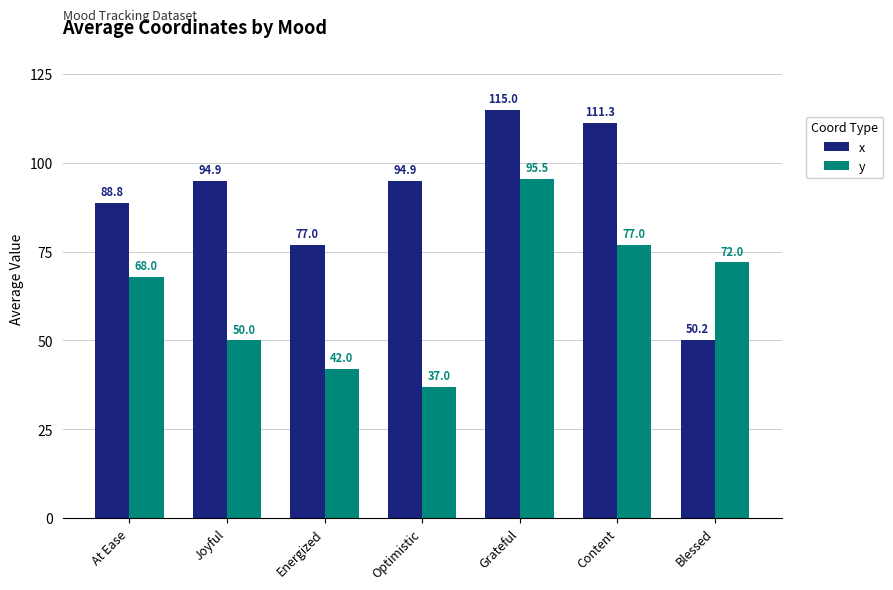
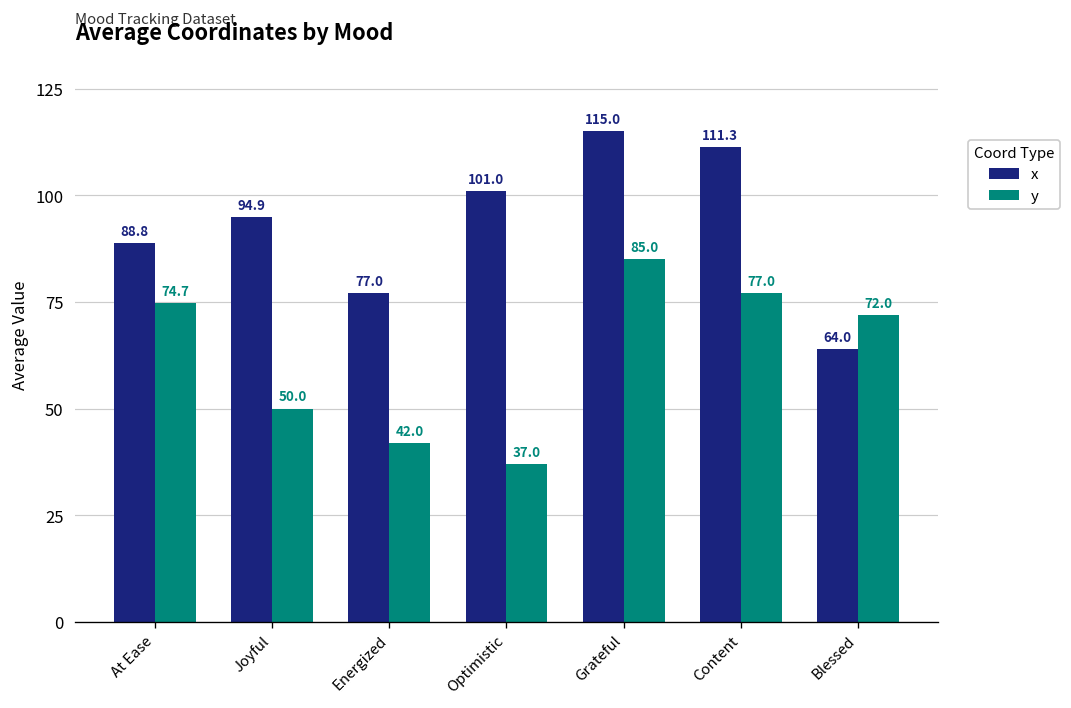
y, At Ease: 68.0 -> 74.7
x, Optimistic: 94.9 -> 101.0
y, Grateful: 95.5 -> 85.0
x, Blessed: 50.2 -> 64.0
